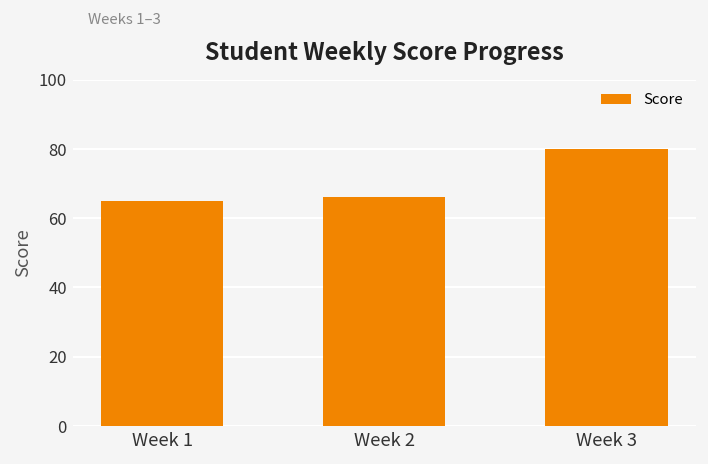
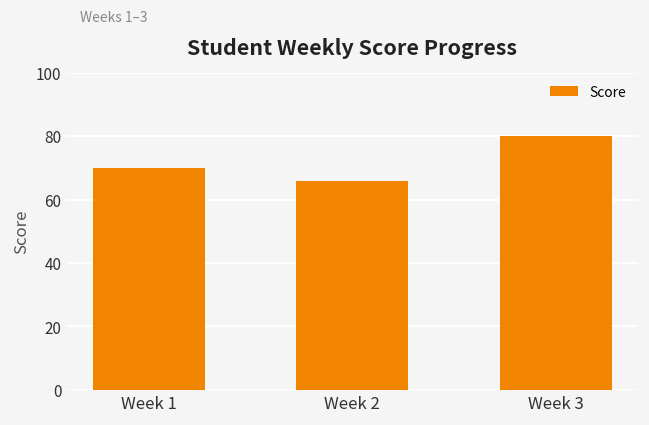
Week 1: 65 -> 70
